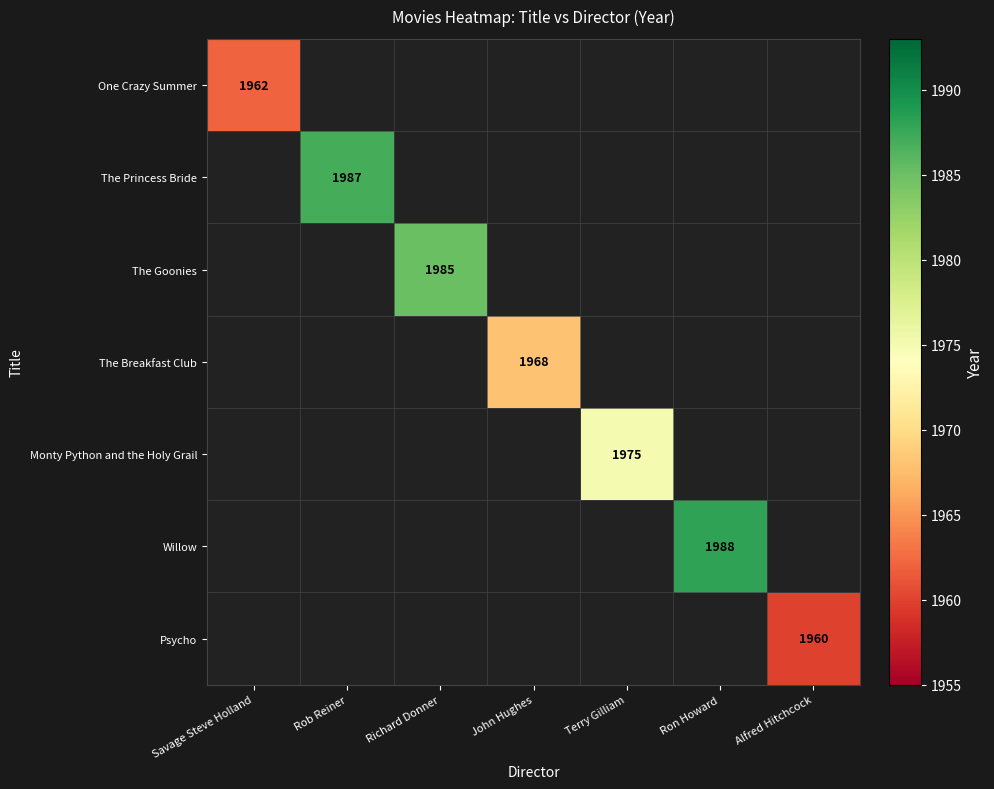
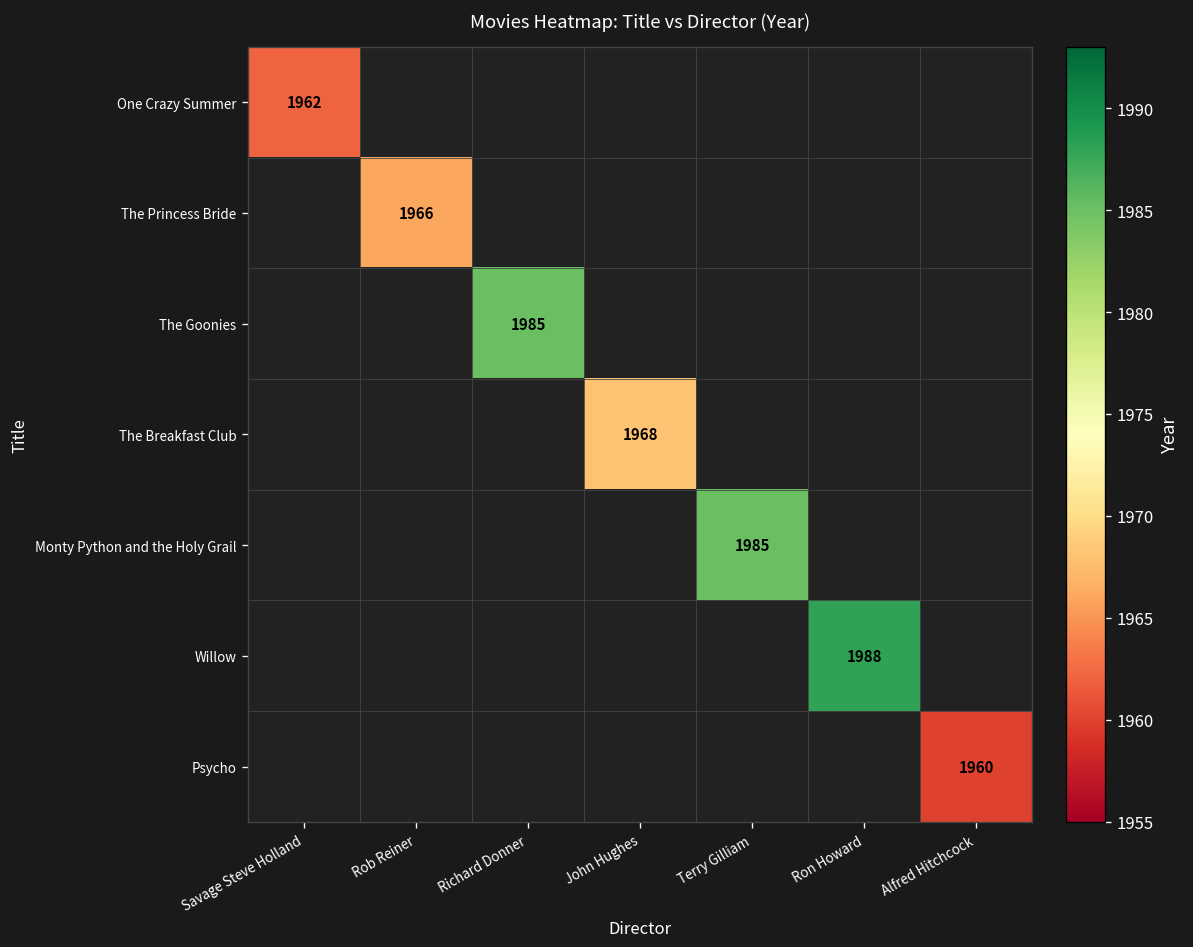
The Princess Bride, Rob Reiner: 1987 -> 1966
Monty Python and the Holy Grail, Terry Gilliam: 1975 -> 1985
